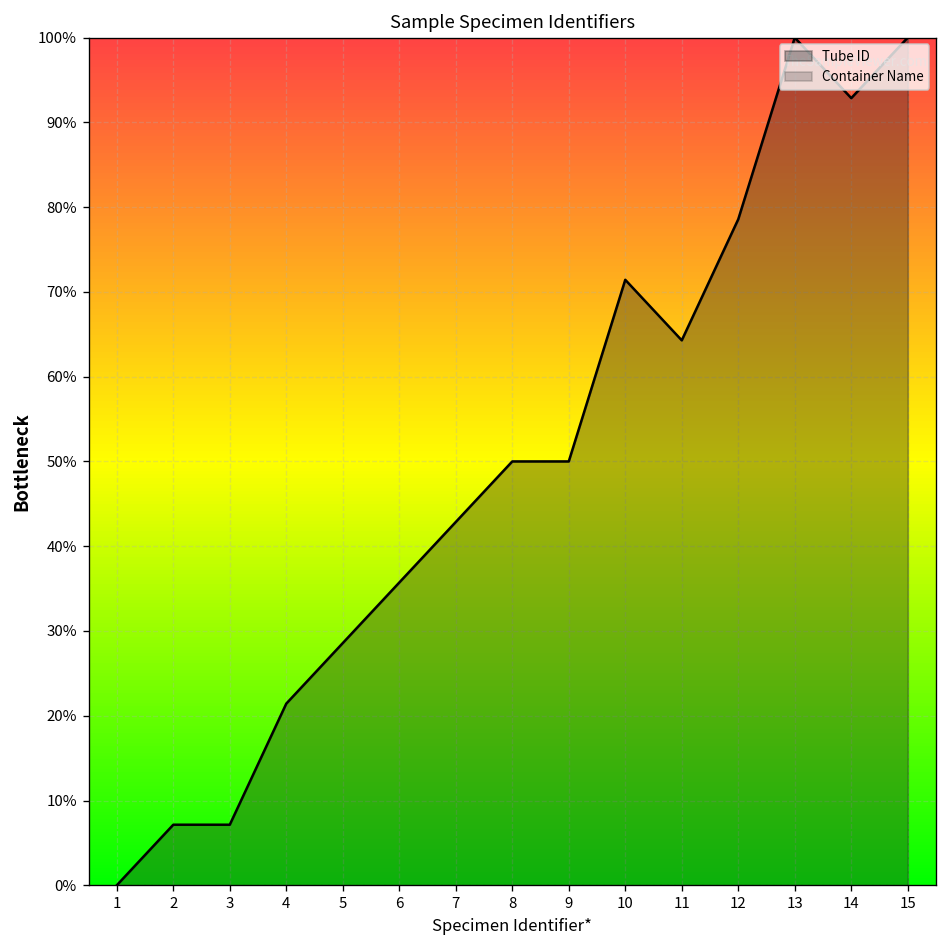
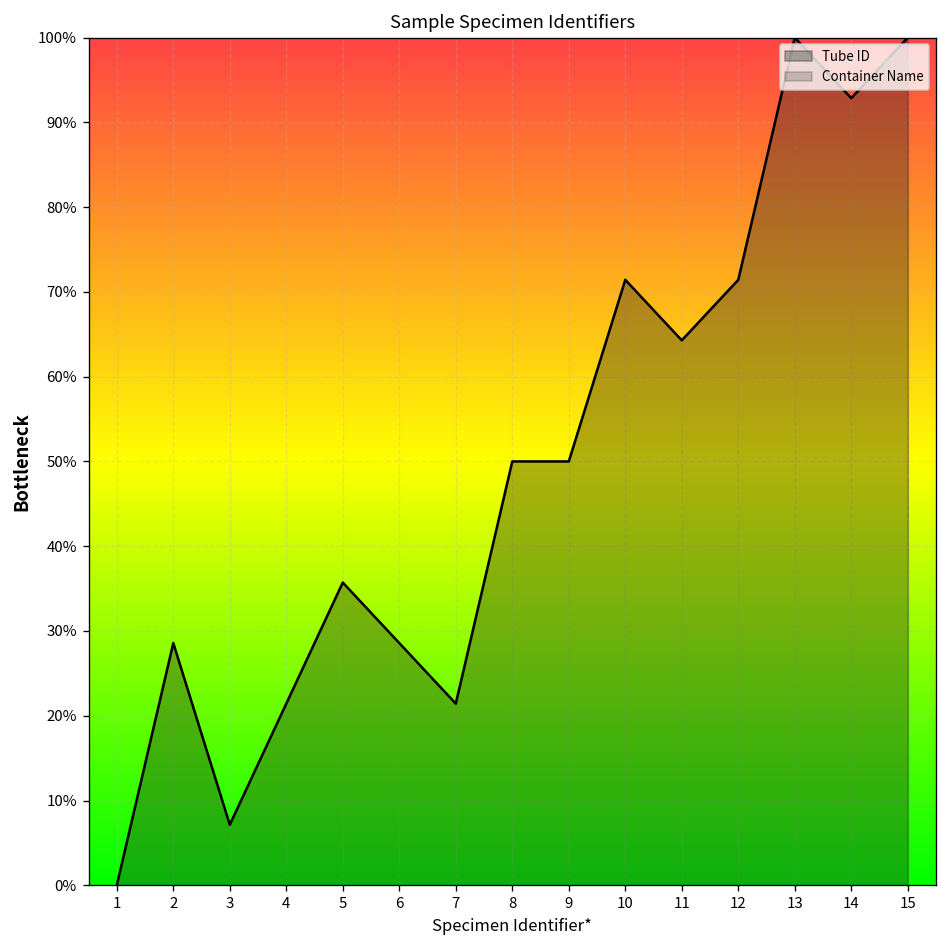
2: 7% -> 29%
5: 29% -> 36%
6: 36% -> 29%
7: 43% -> 21%
12: 79% -> 71%
